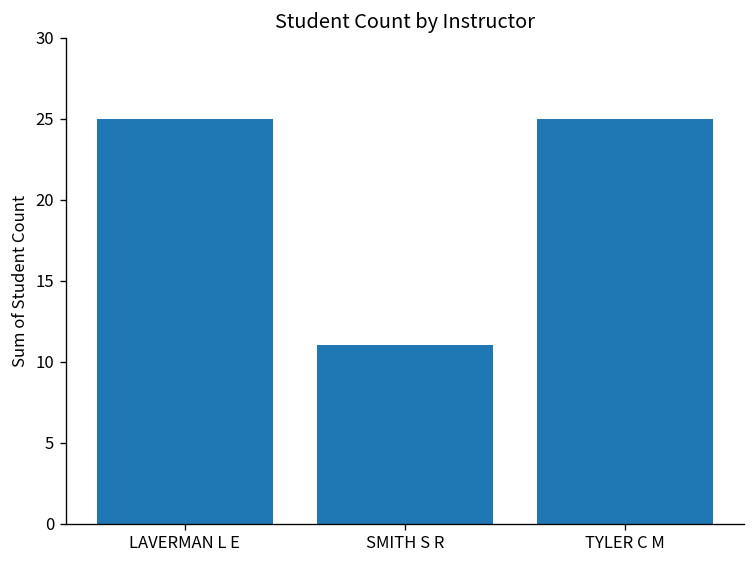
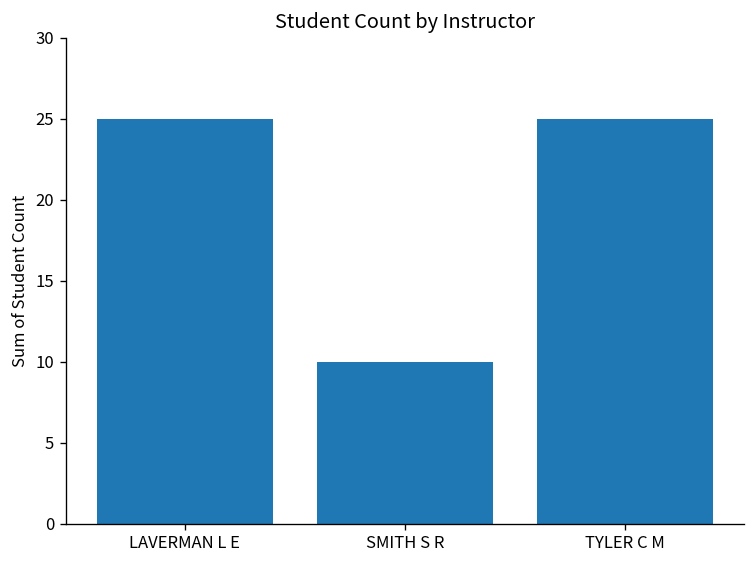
SMITH S R: 11 -> 10
